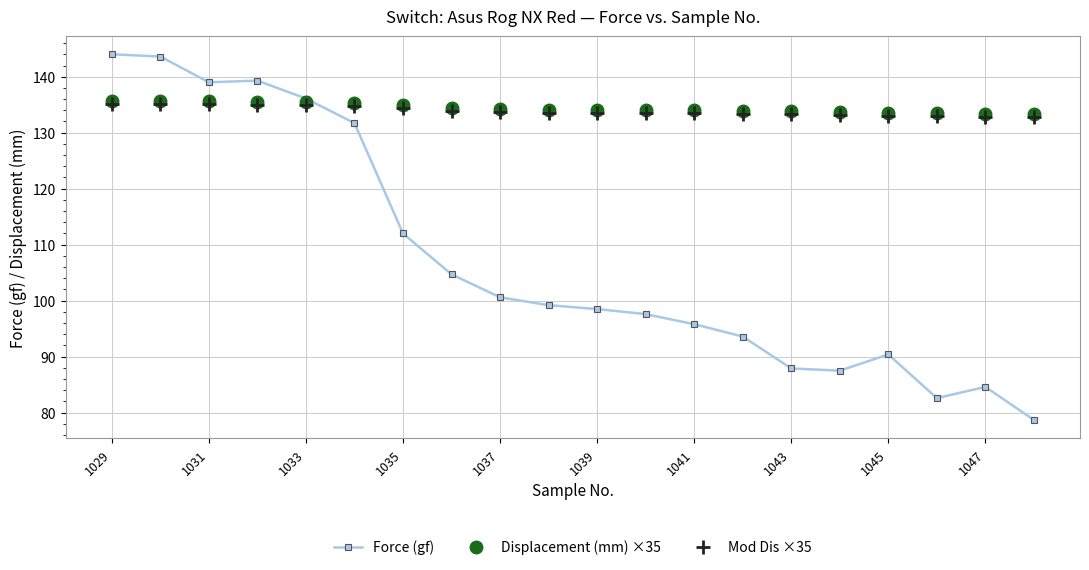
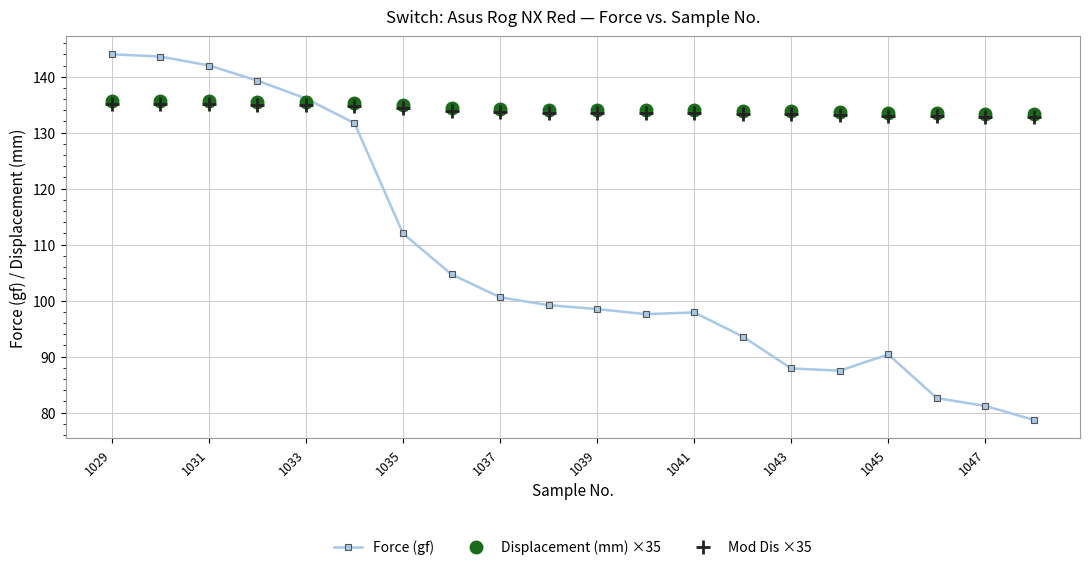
Force (gf), 1031: 139 -> 142
Force (gf), 1041: 96 -> 98
Force (gf), 1047: 85 -> 81
